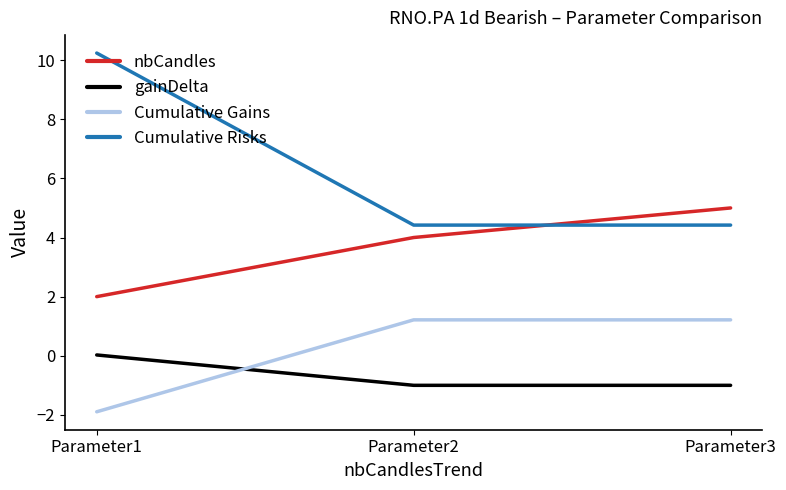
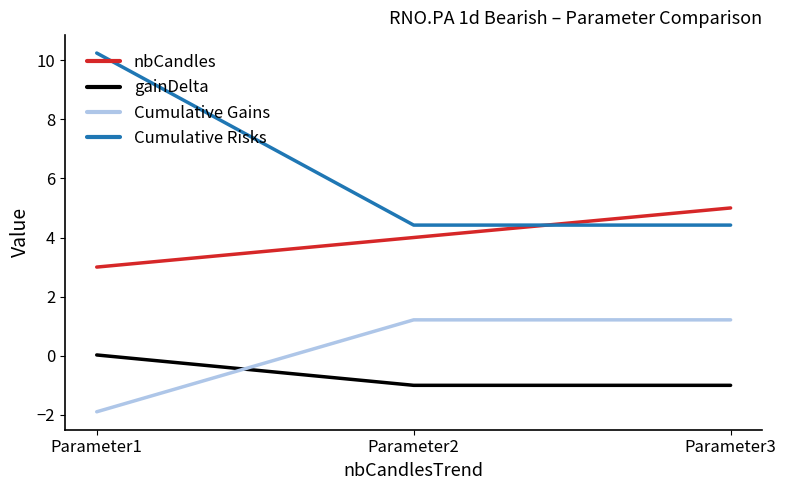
nbCandles, Parameter1: 2 -> 3
